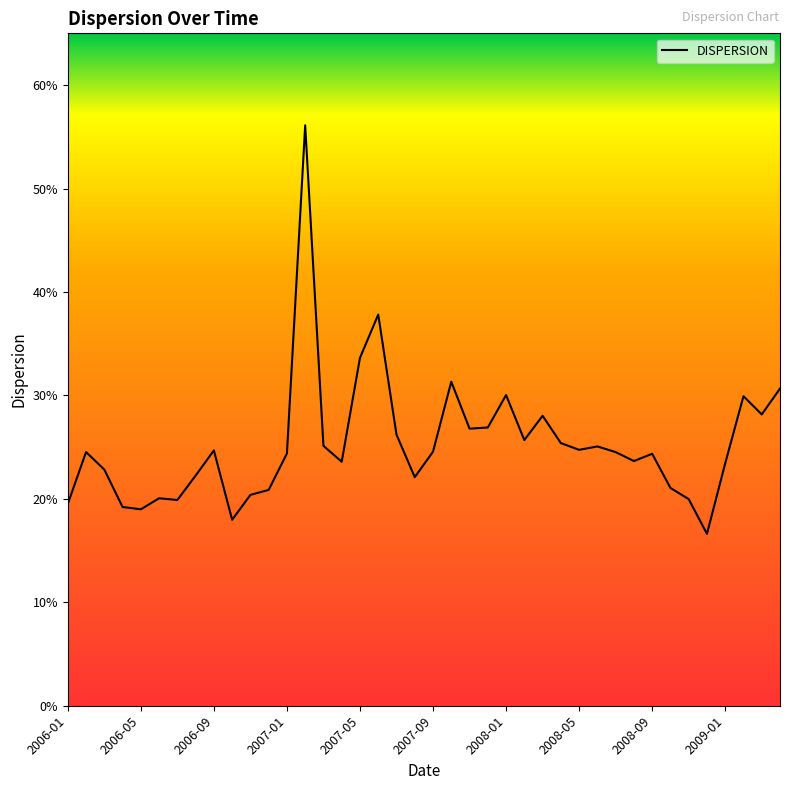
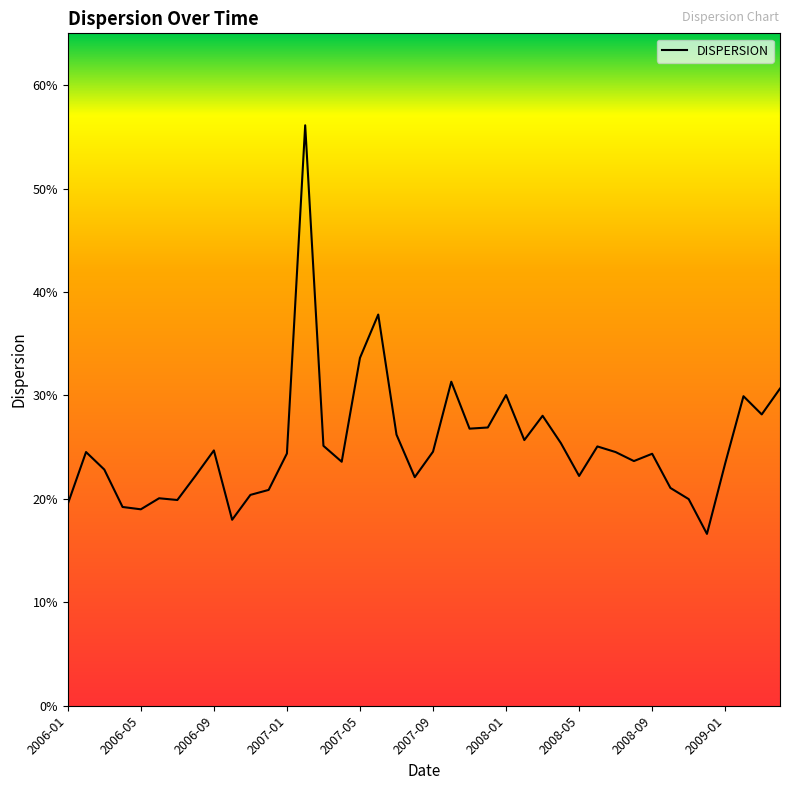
2008-05: 24.7% -> 22.2%
